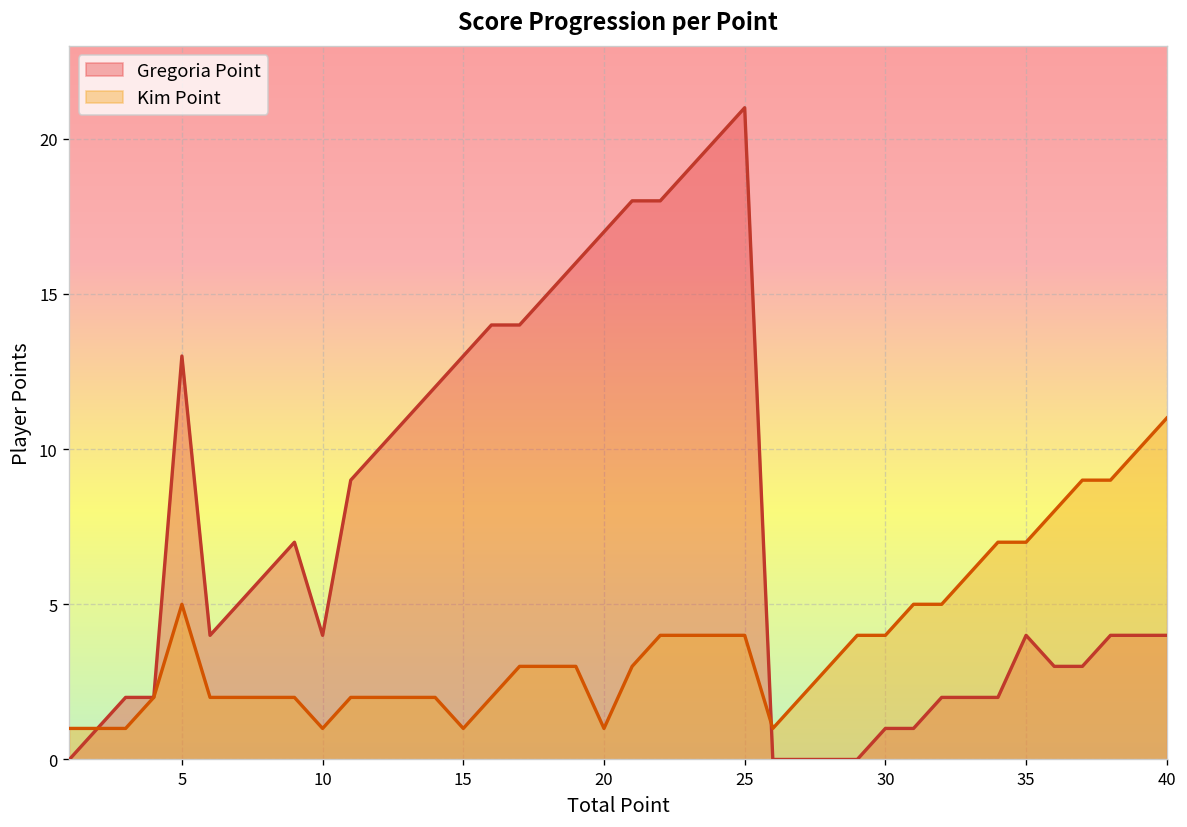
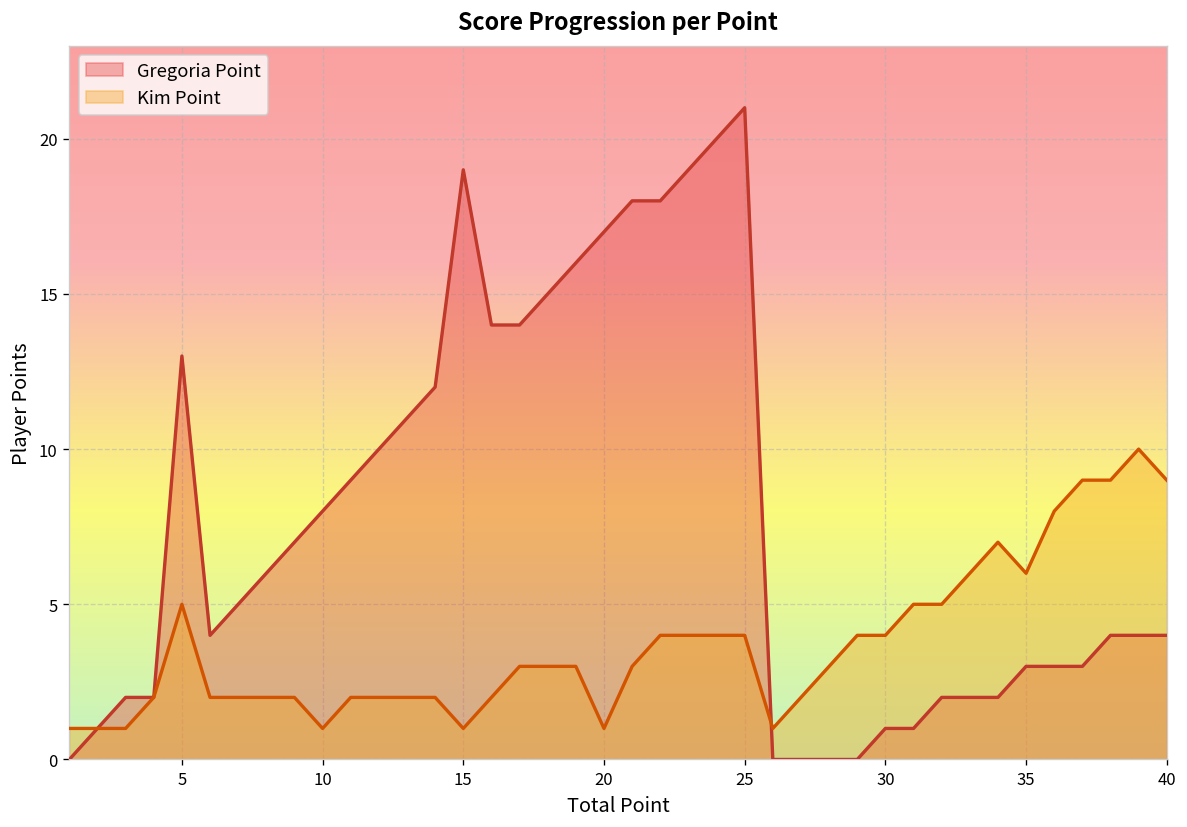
Gregoria Point, 10: 4 -> 8
Gregoria Point, 15: 13 -> 19
Gregoria Point, 35: 4 -> 3
Kim Point, 35: 7 -> 6
Kim Point, 40: 11 -> 9
